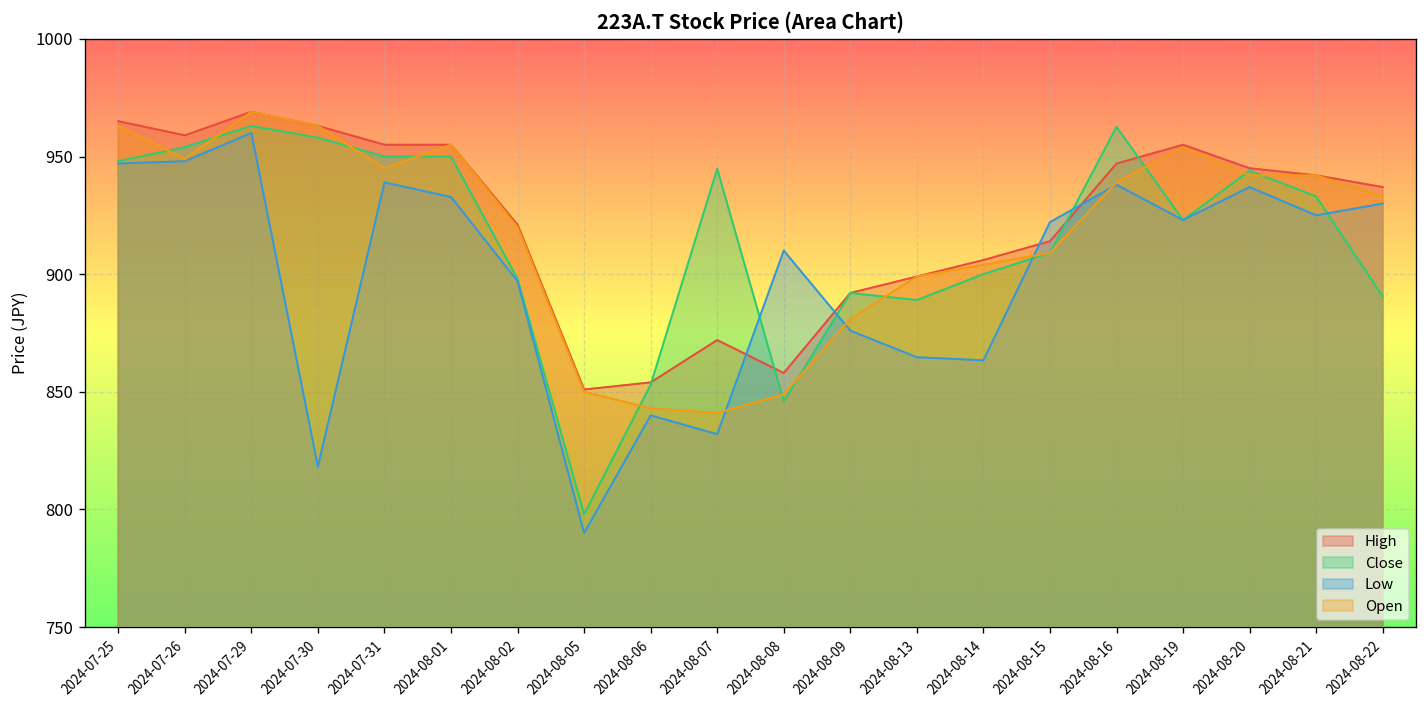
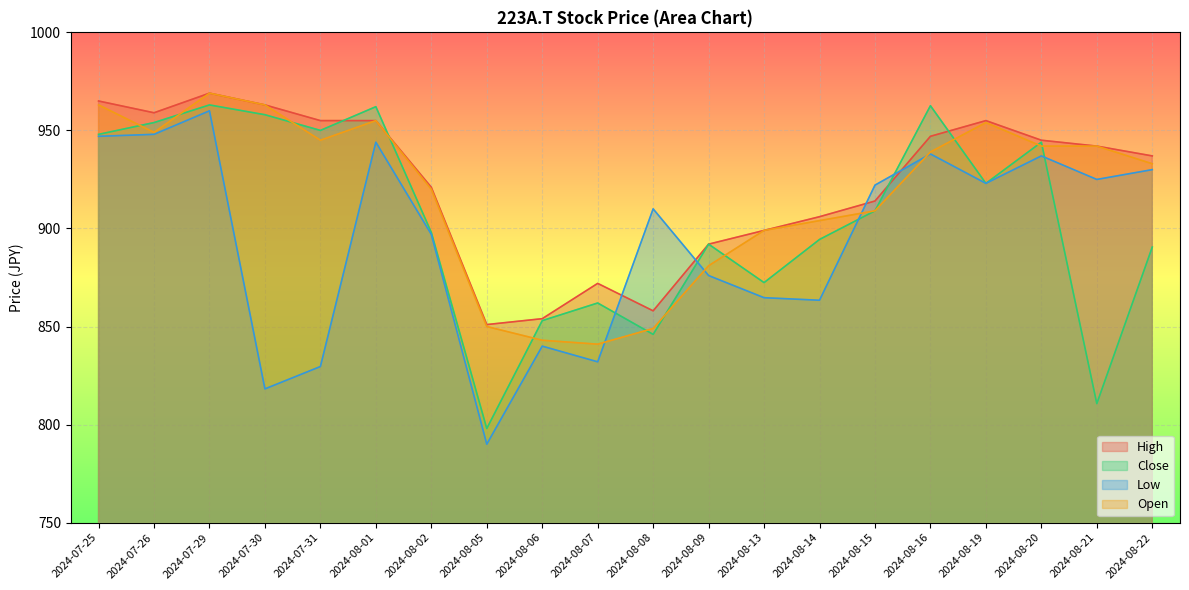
Low, 2024-07-31: 939 -> 830
Close, 2024-08-01: 950 -> 962
Low, 2024-08-01: 933 -> 944
Close, 2024-08-07: 945 -> 862
Close, 2024-08-13: 889 -> 872
Close, 2024-08-14: 900 -> 894
Close, 2024-08-21: 933 -> 811
